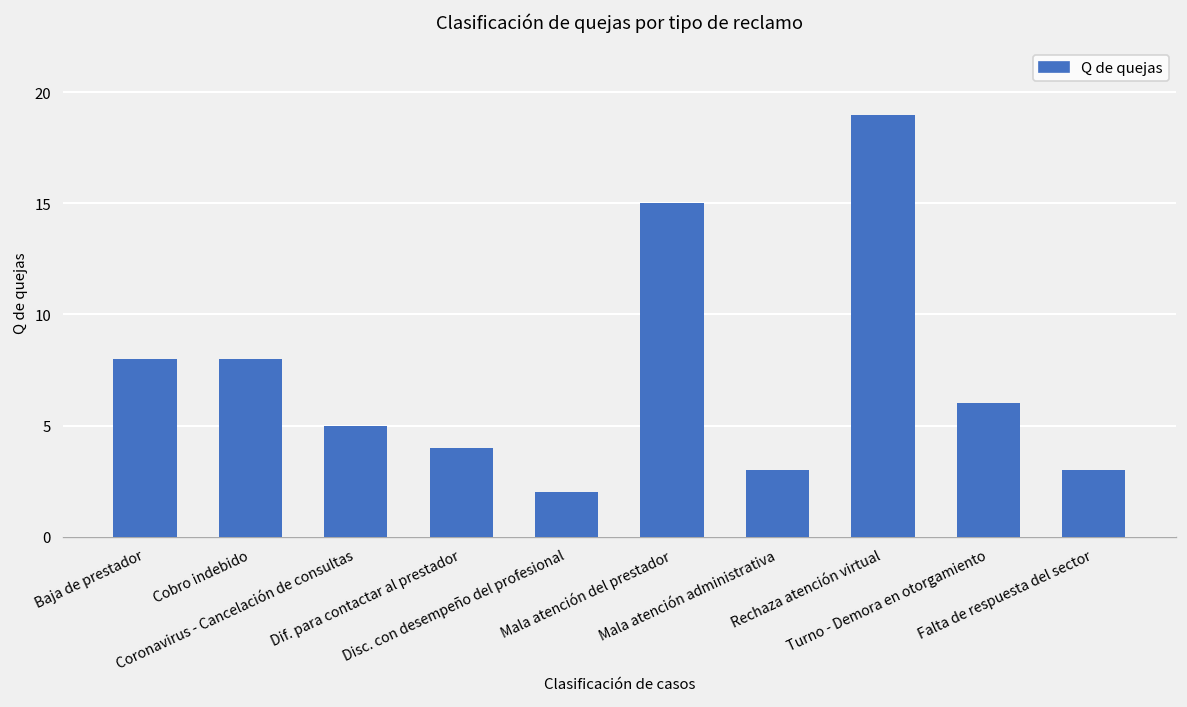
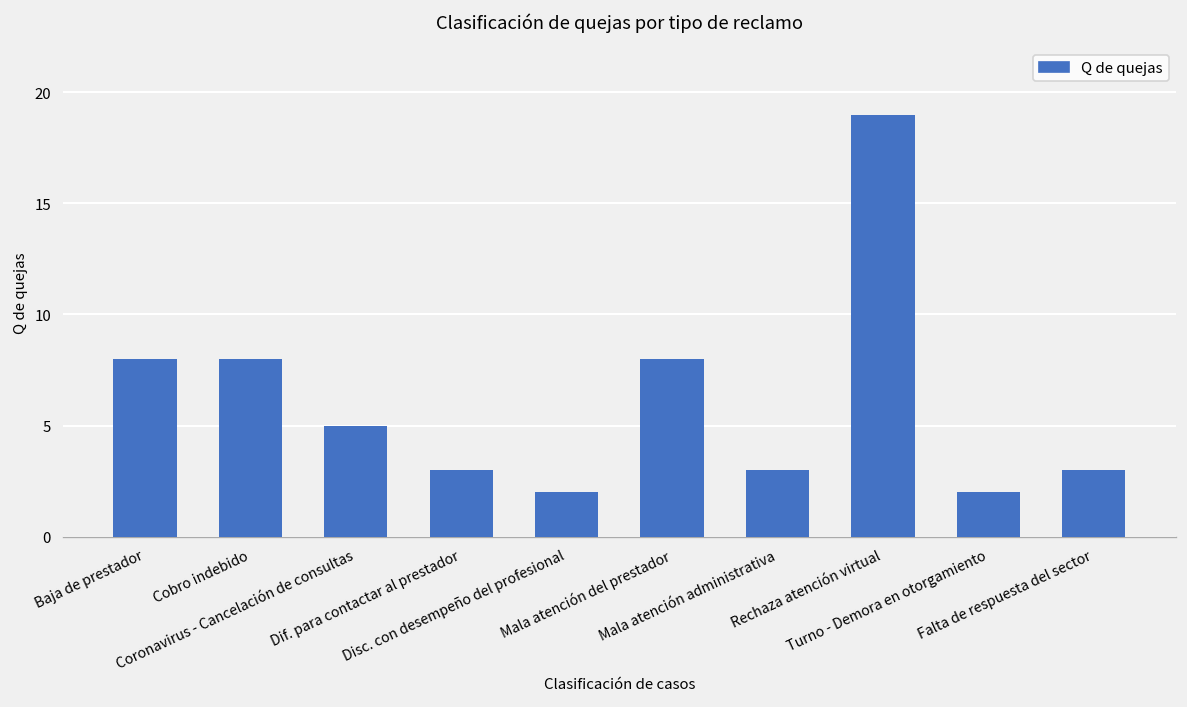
Dif. para contactar al prestador: 4 -> 3
Mala atención del prestador: 15 -> 8
Turno - Demora en otorgamiento: 6 -> 2
